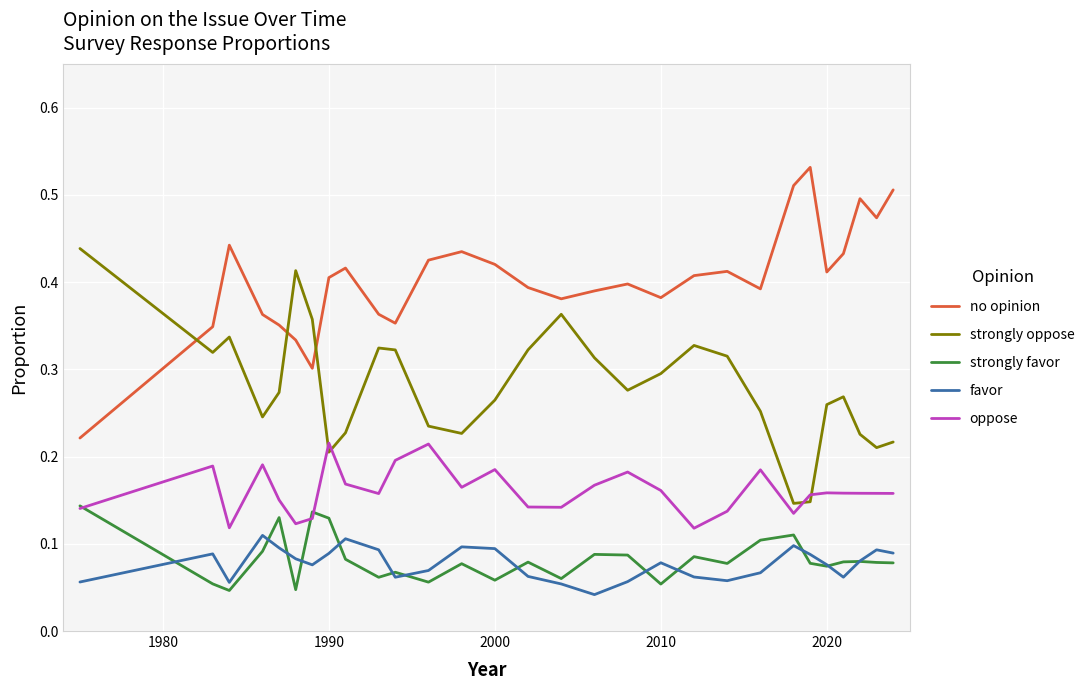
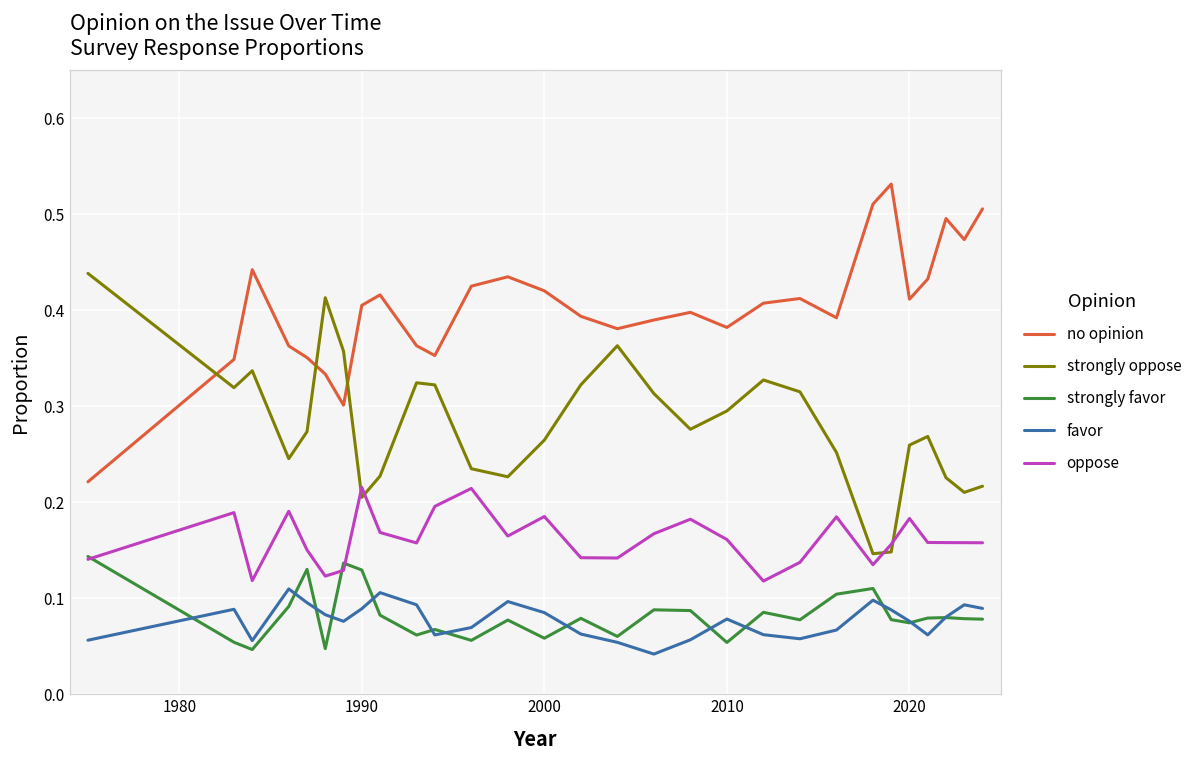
favor, 2000: 0.09 -> 0.08
oppose, 2020: 0.16 -> 0.18
